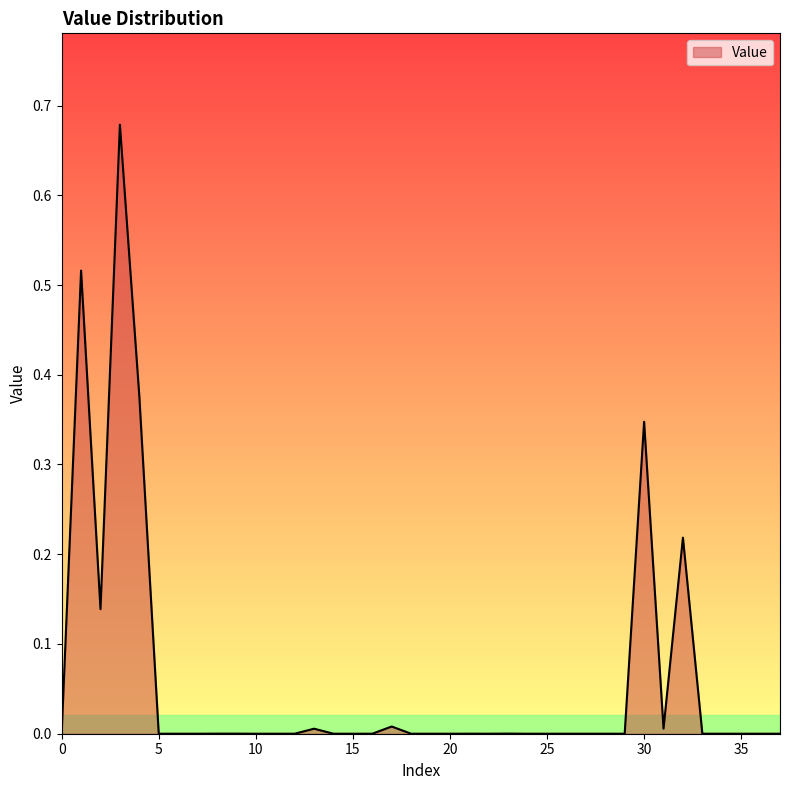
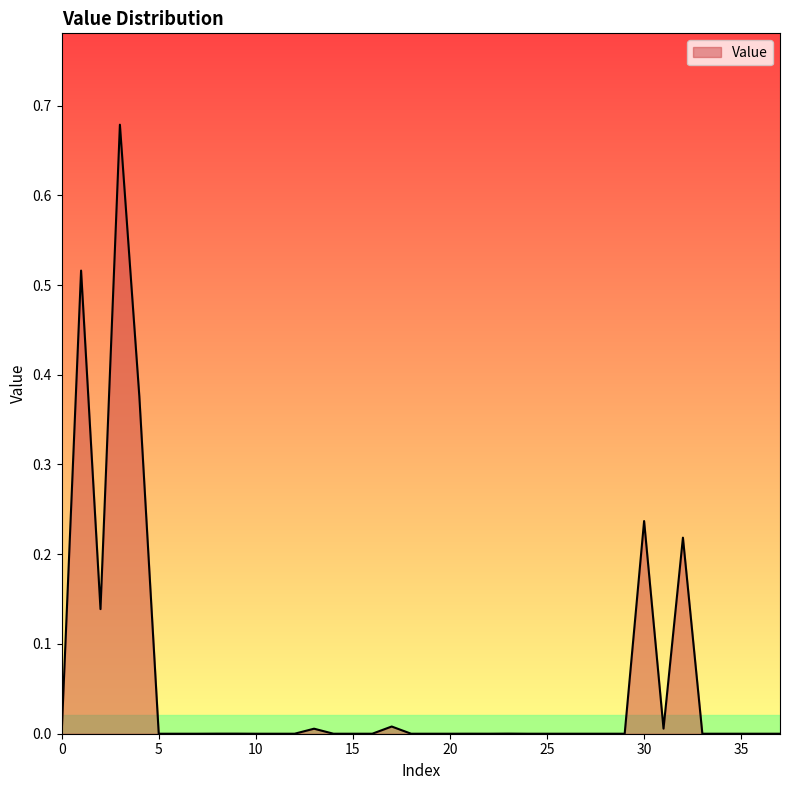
30: 0.35 -> 0.24
